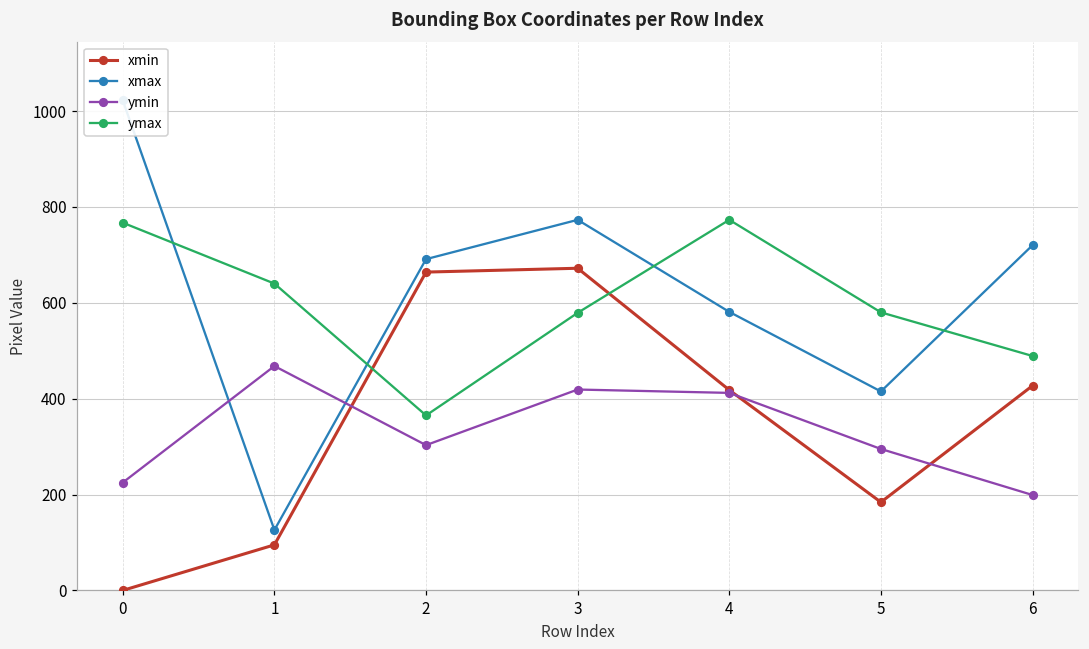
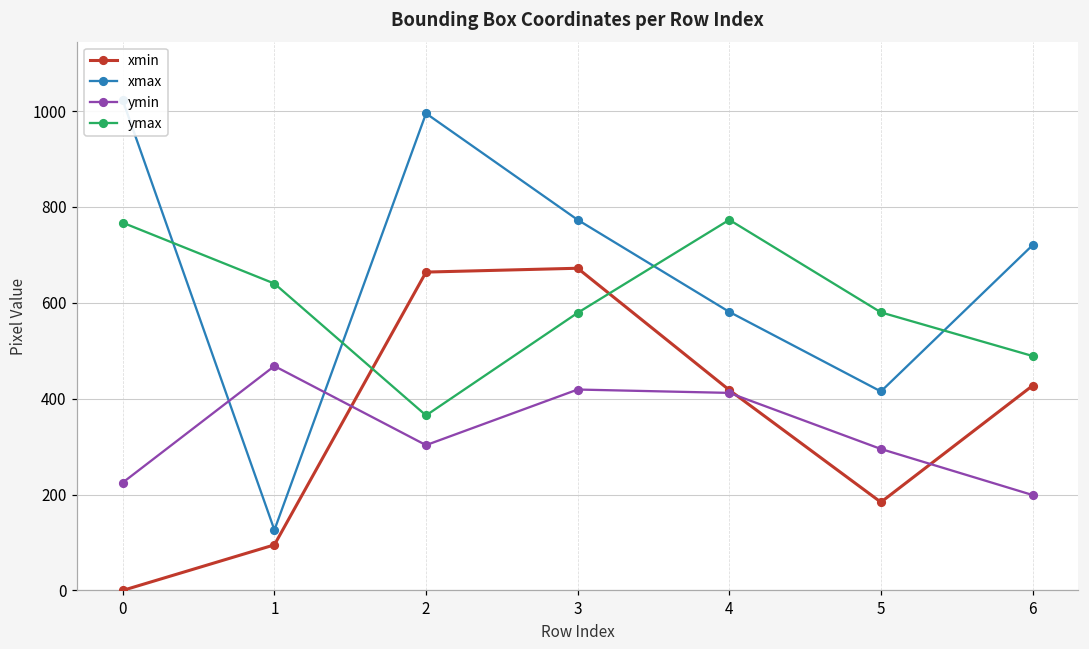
xmax, 2: 690 -> 1000
